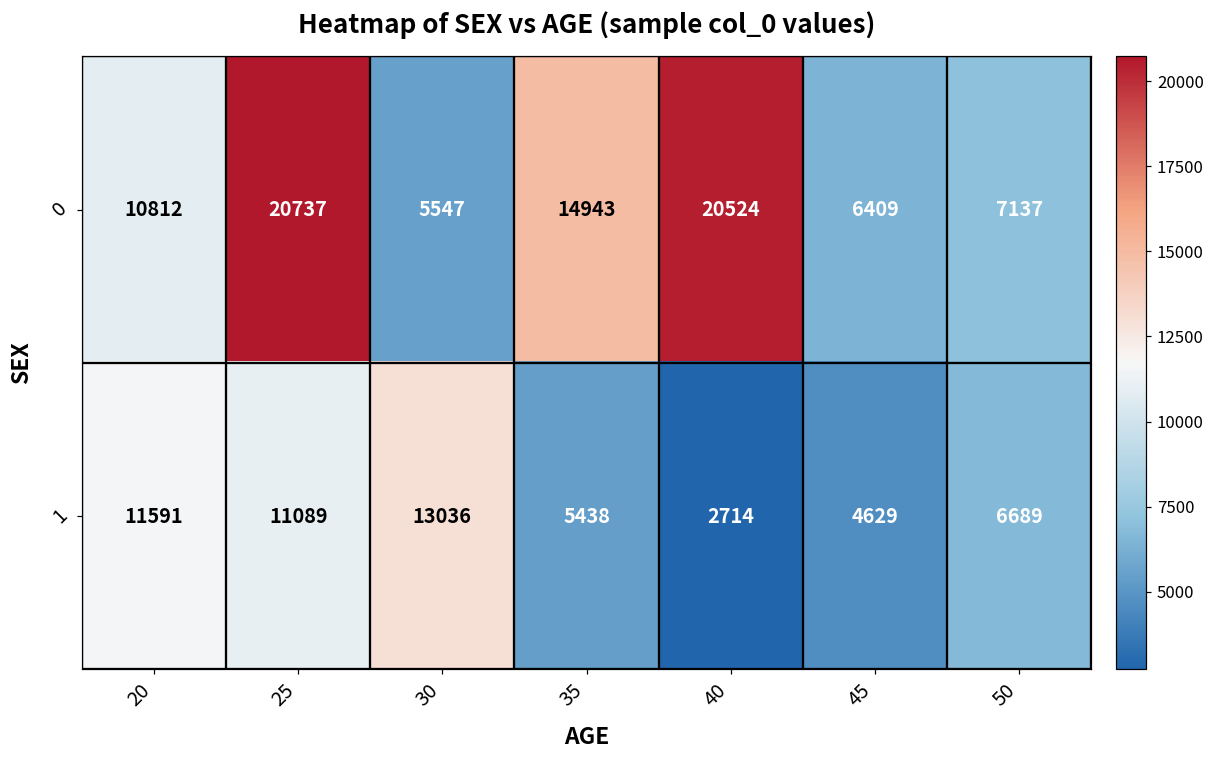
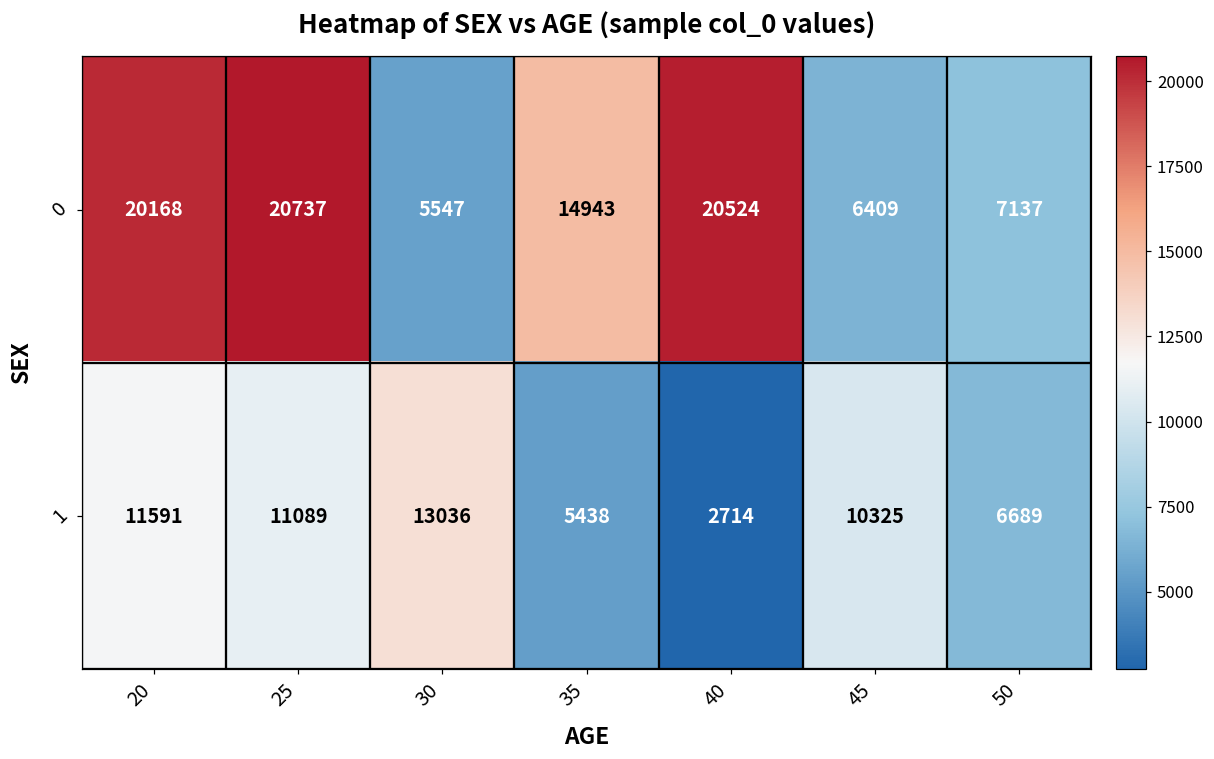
0, 20: 10812 -> 20168
1, 45: 4629 -> 10325
